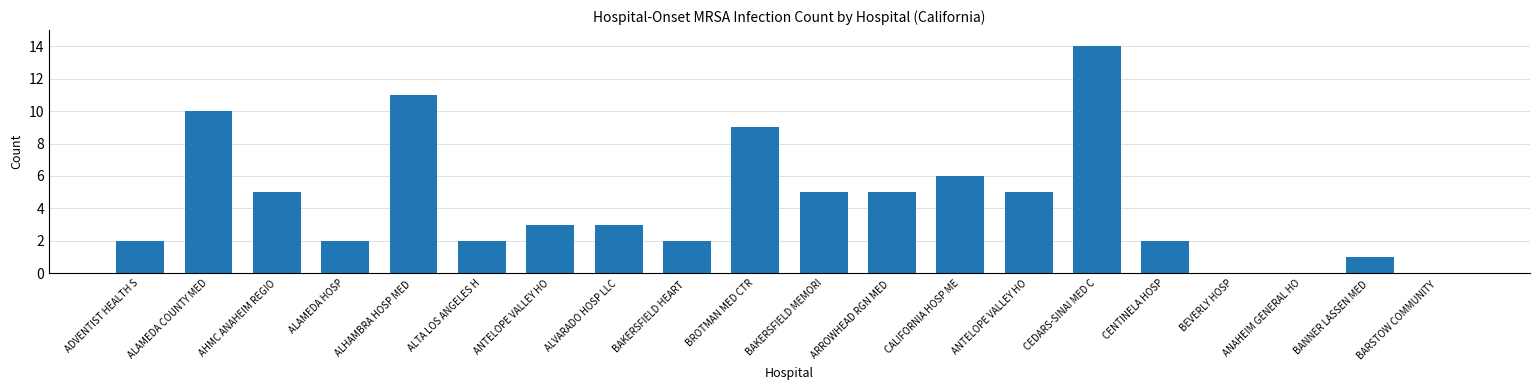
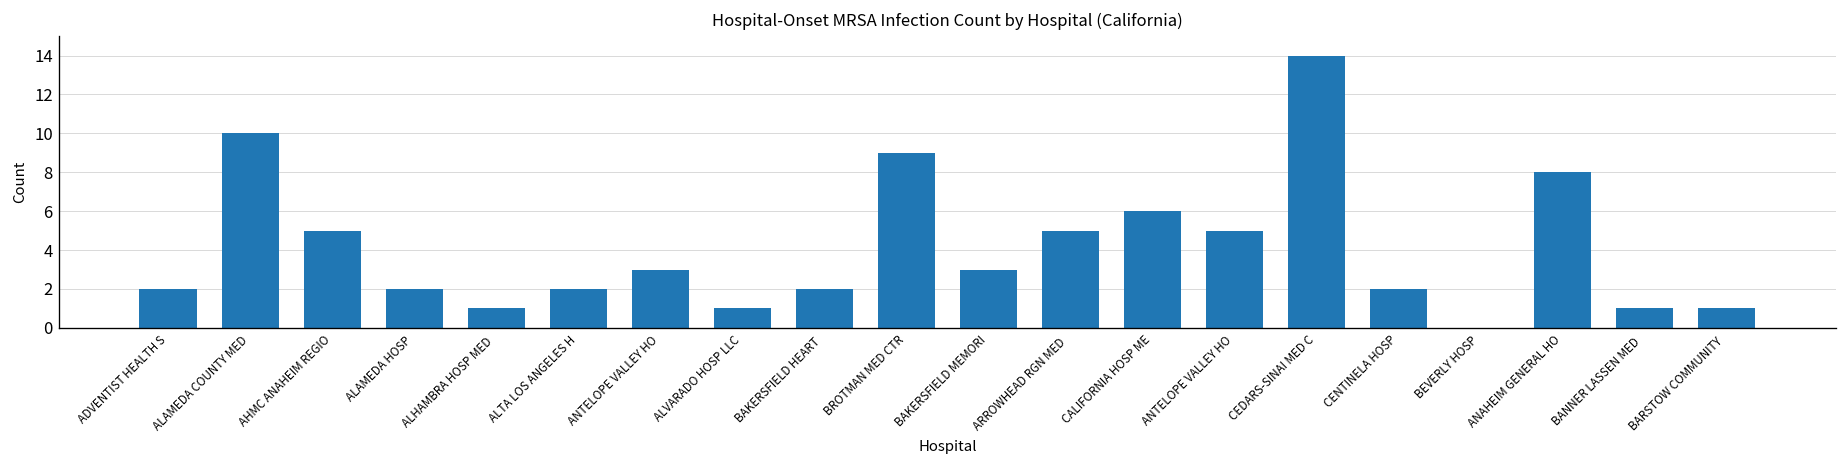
ALHAMBRA HOSP MED: 11 -> 1
ALVARADO HOSP LLC: 3 -> 1
BAKERSFIELD MEMORI: 5 -> 3
ANAHEIM GENERAL HO: 0 -> 8
BARSTOW COMMUNITY: 0 -> 1
